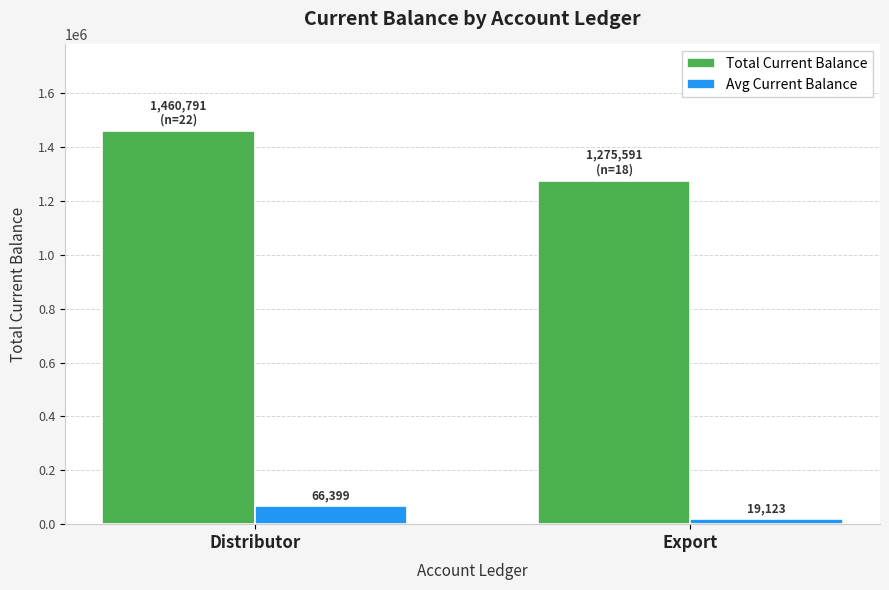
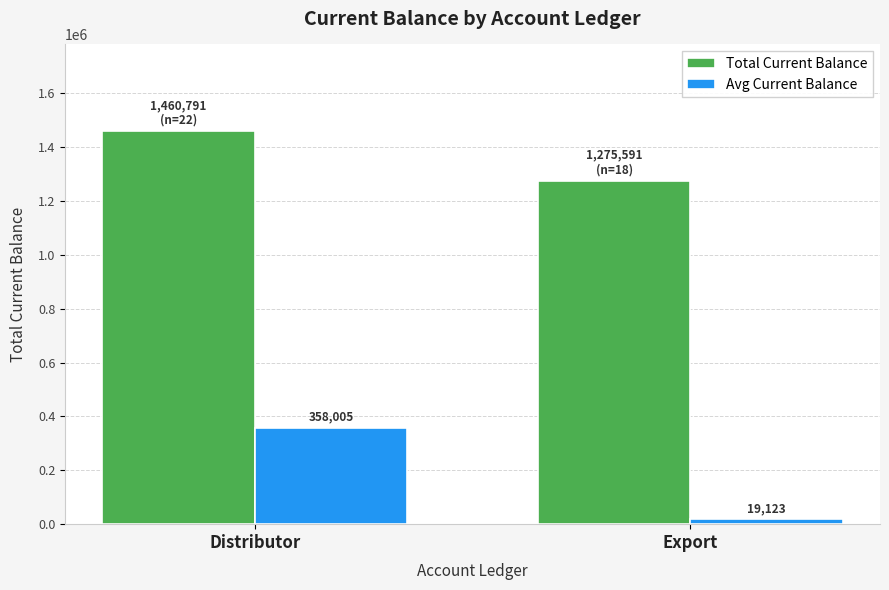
Avg Current Balance, Distributor: 66,399 -> 358,005
